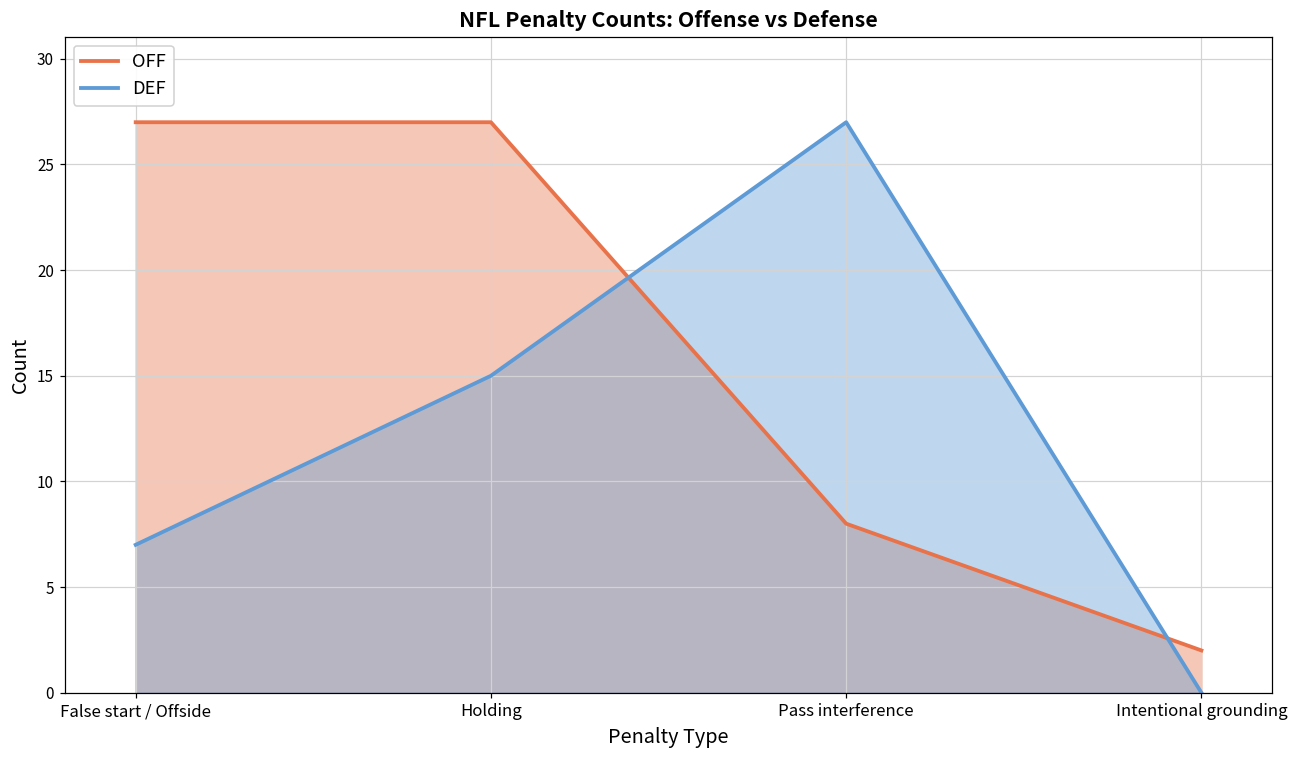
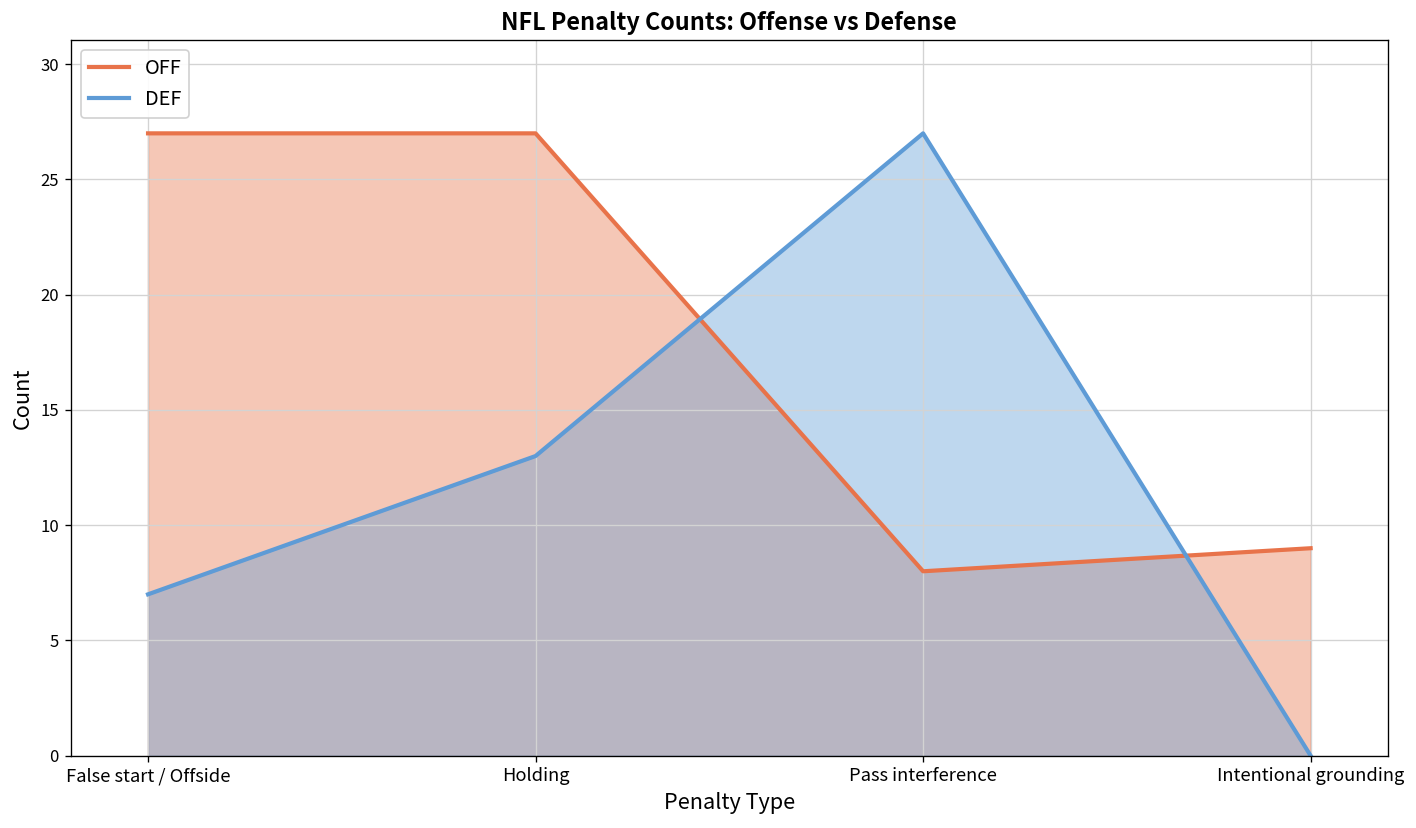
DEF, Holding: 15 -> 13
OFF, Intentional grounding: 2 -> 9
